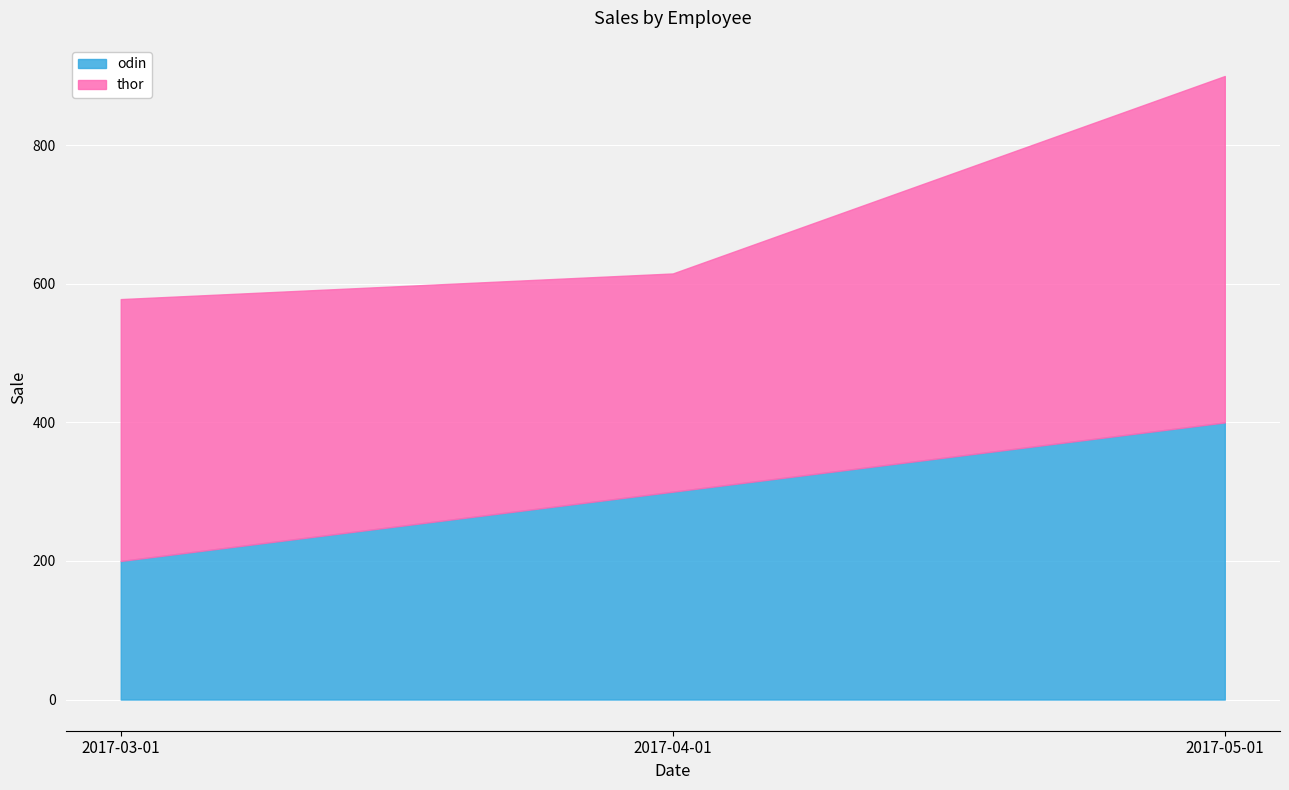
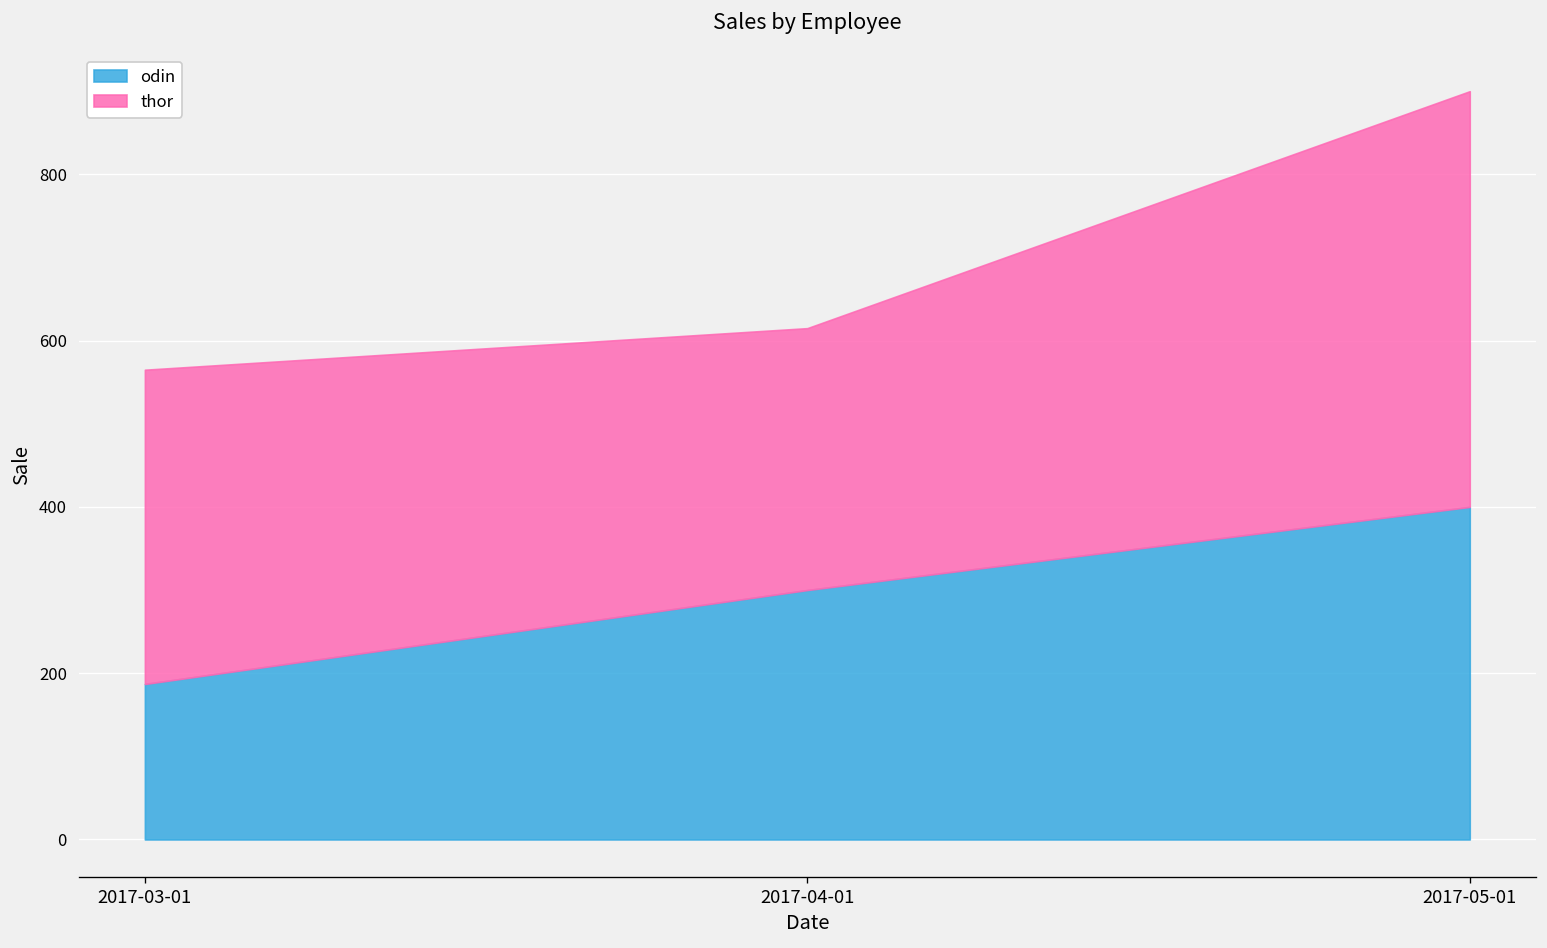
odin, 2017-03-01: 200 -> 190
